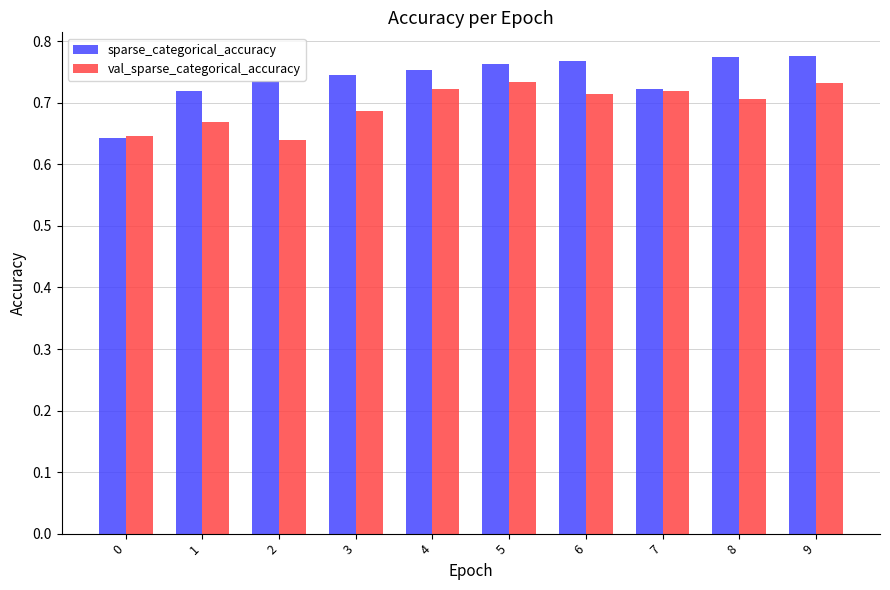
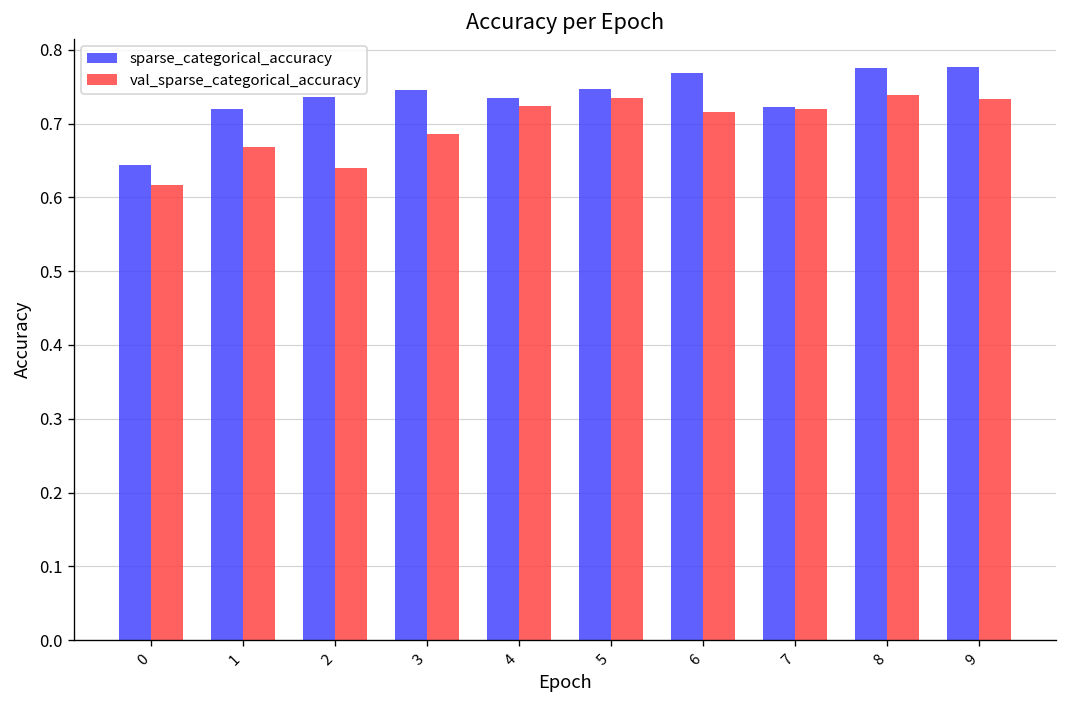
val_sparse_categorical_accuracy, 0: 0.65 -> 0.62
sparse_categorical_accuracy, 4: 0.75 -> 0.74
sparse_categorical_accuracy, 5: 0.76 -> 0.75
val_sparse_categorical_accuracy, 8: 0.71 -> 0.74
